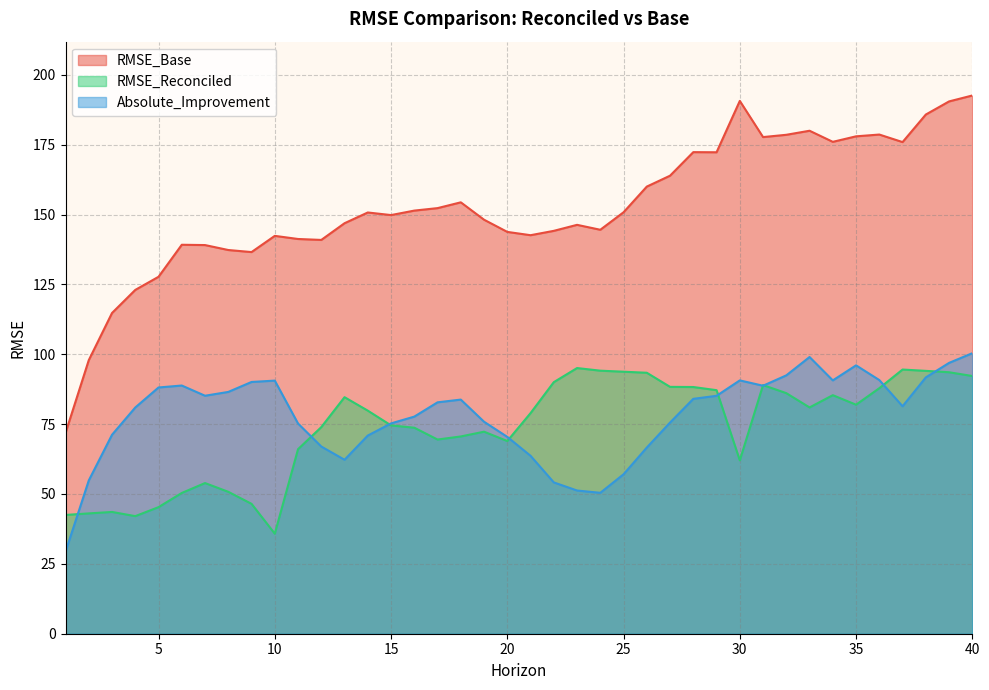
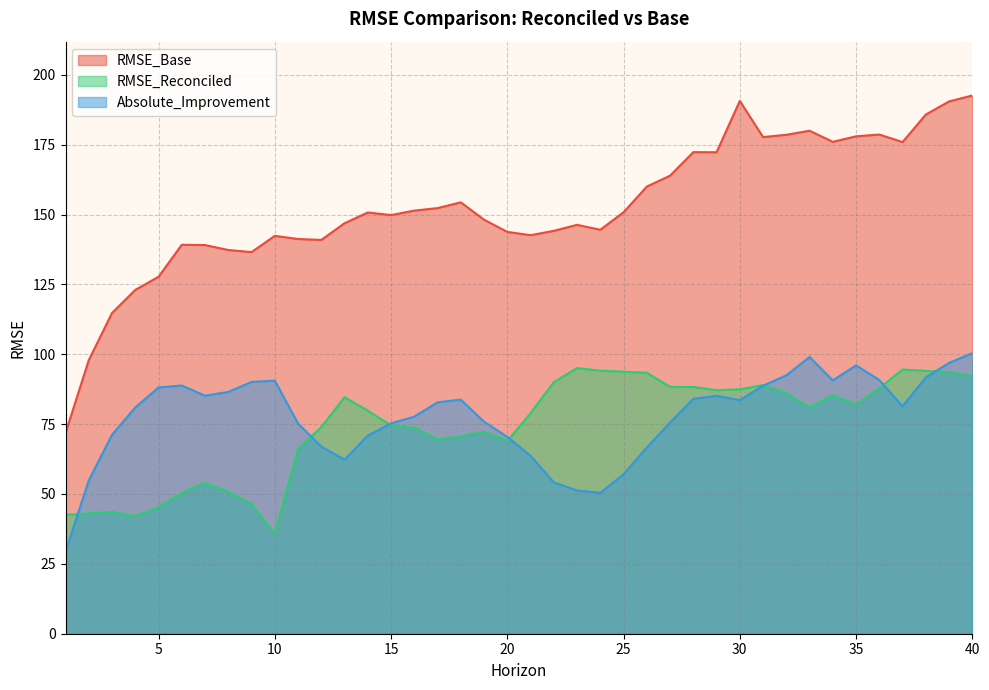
RMSE_Reconciled, 30: 62 -> 87
Absolute_Improvement, 30: 91 -> 84
